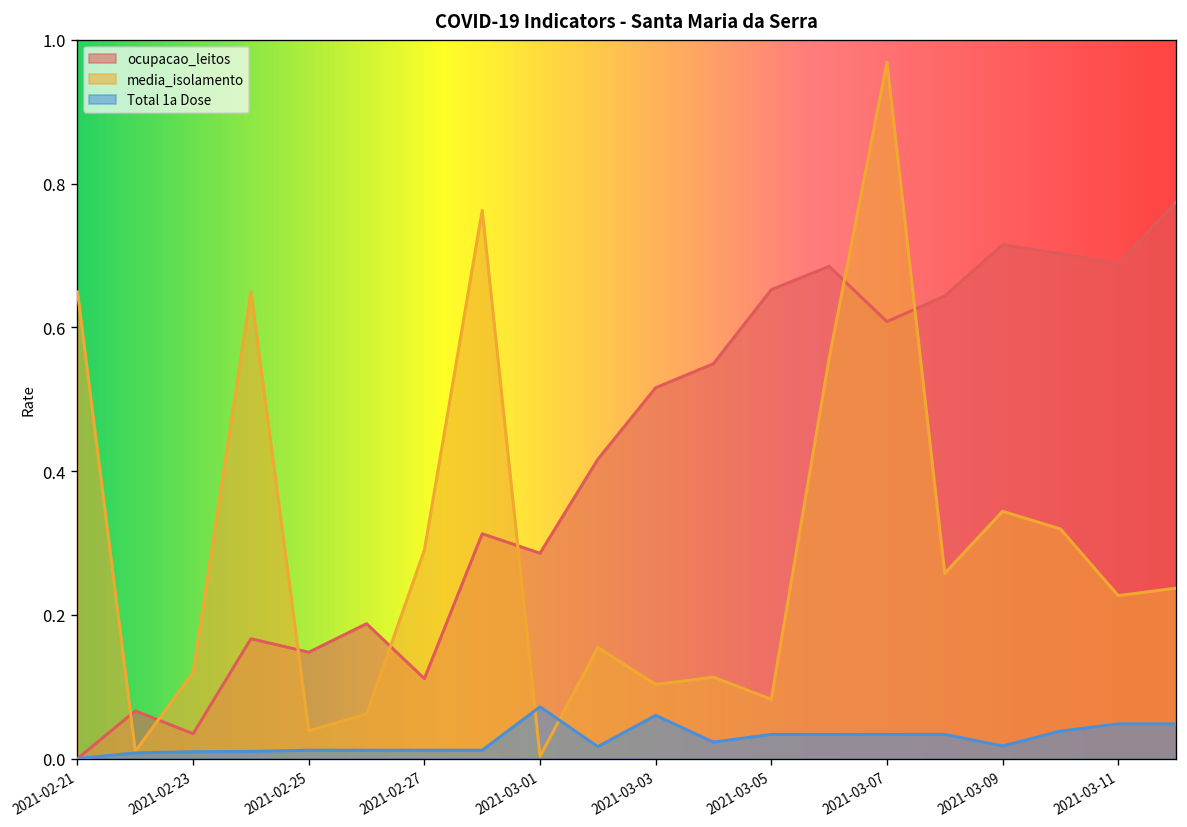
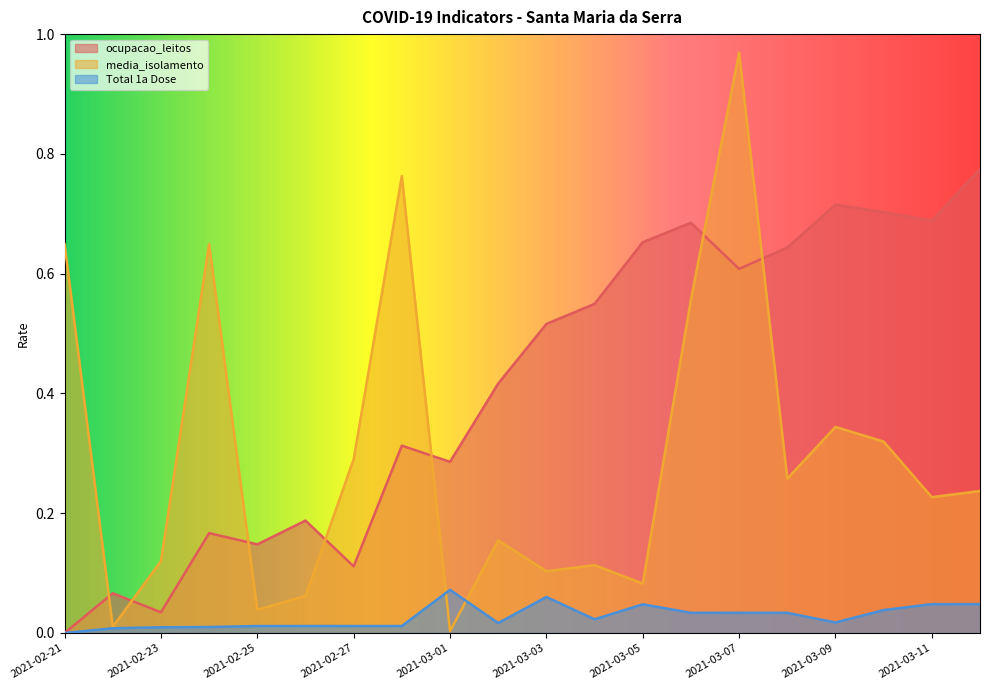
Total 1a Dose, 2021-03-05: 0.03 -> 0.05
